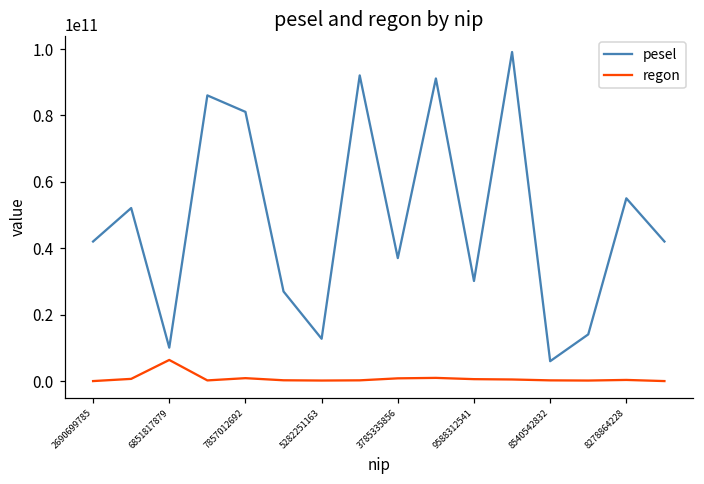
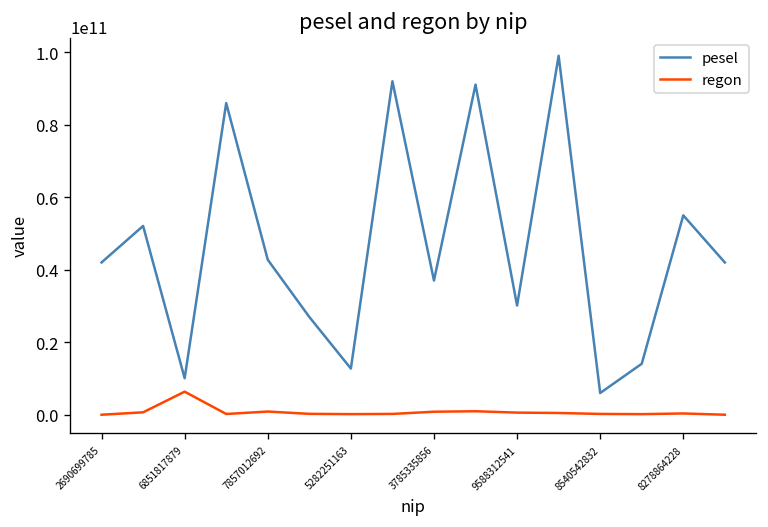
pesel, 7857012692: 81000000000 -> 43000000000
